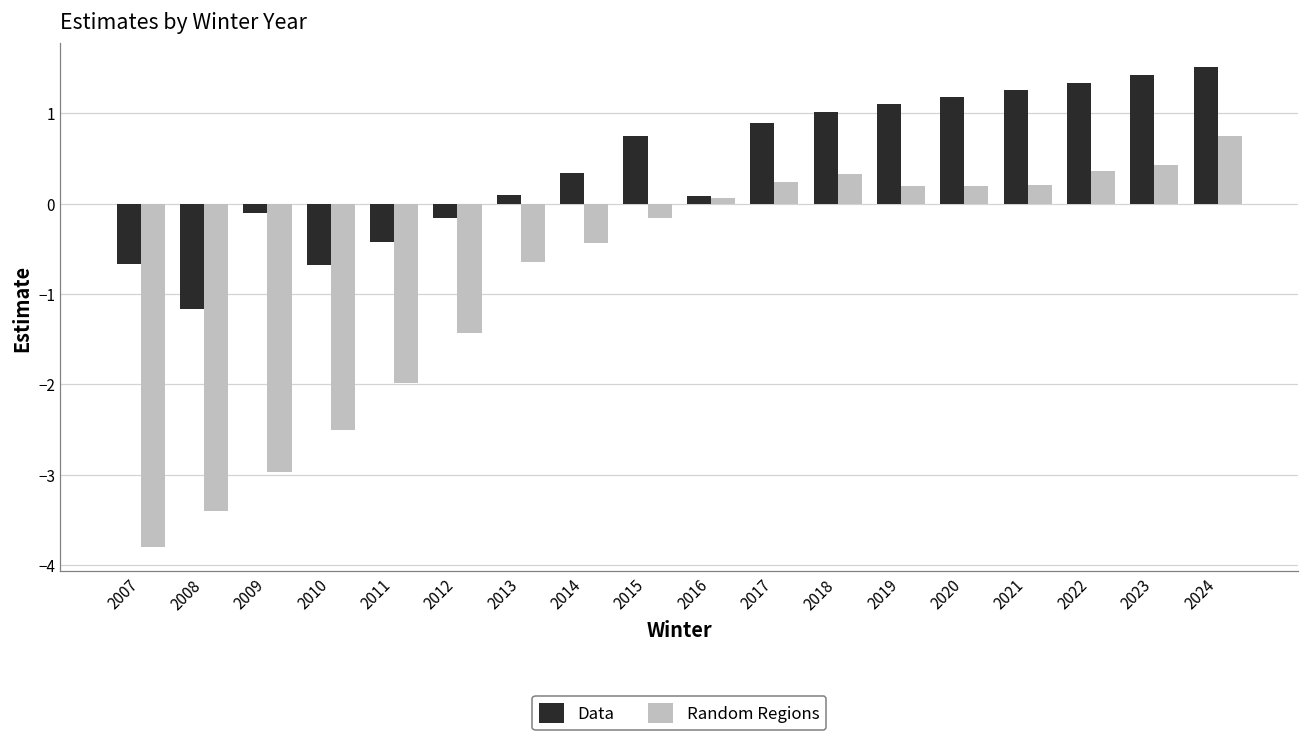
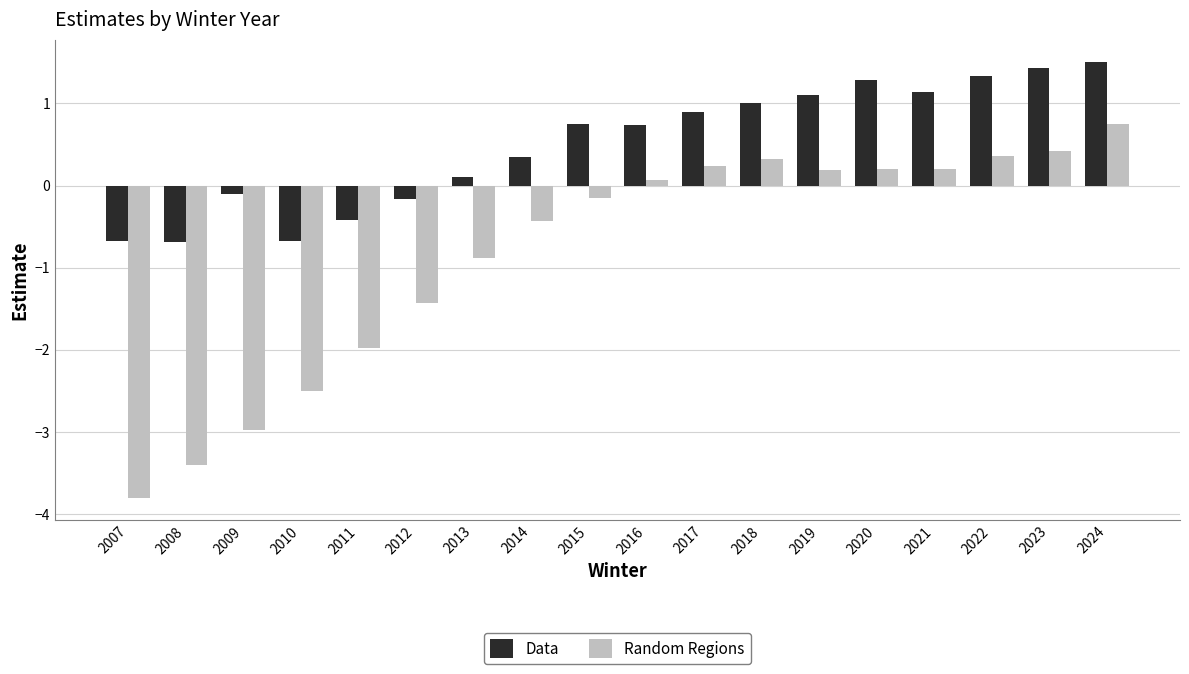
Data, 2008: -1.2 -> -0.7
Random Regions, 2013: -0.6 -> -0.9
Data, 2016: 0.1 -> 0.7
Data, 2020: 1.2 -> 1.3
Data, 2021: 1.3 -> 1.1
